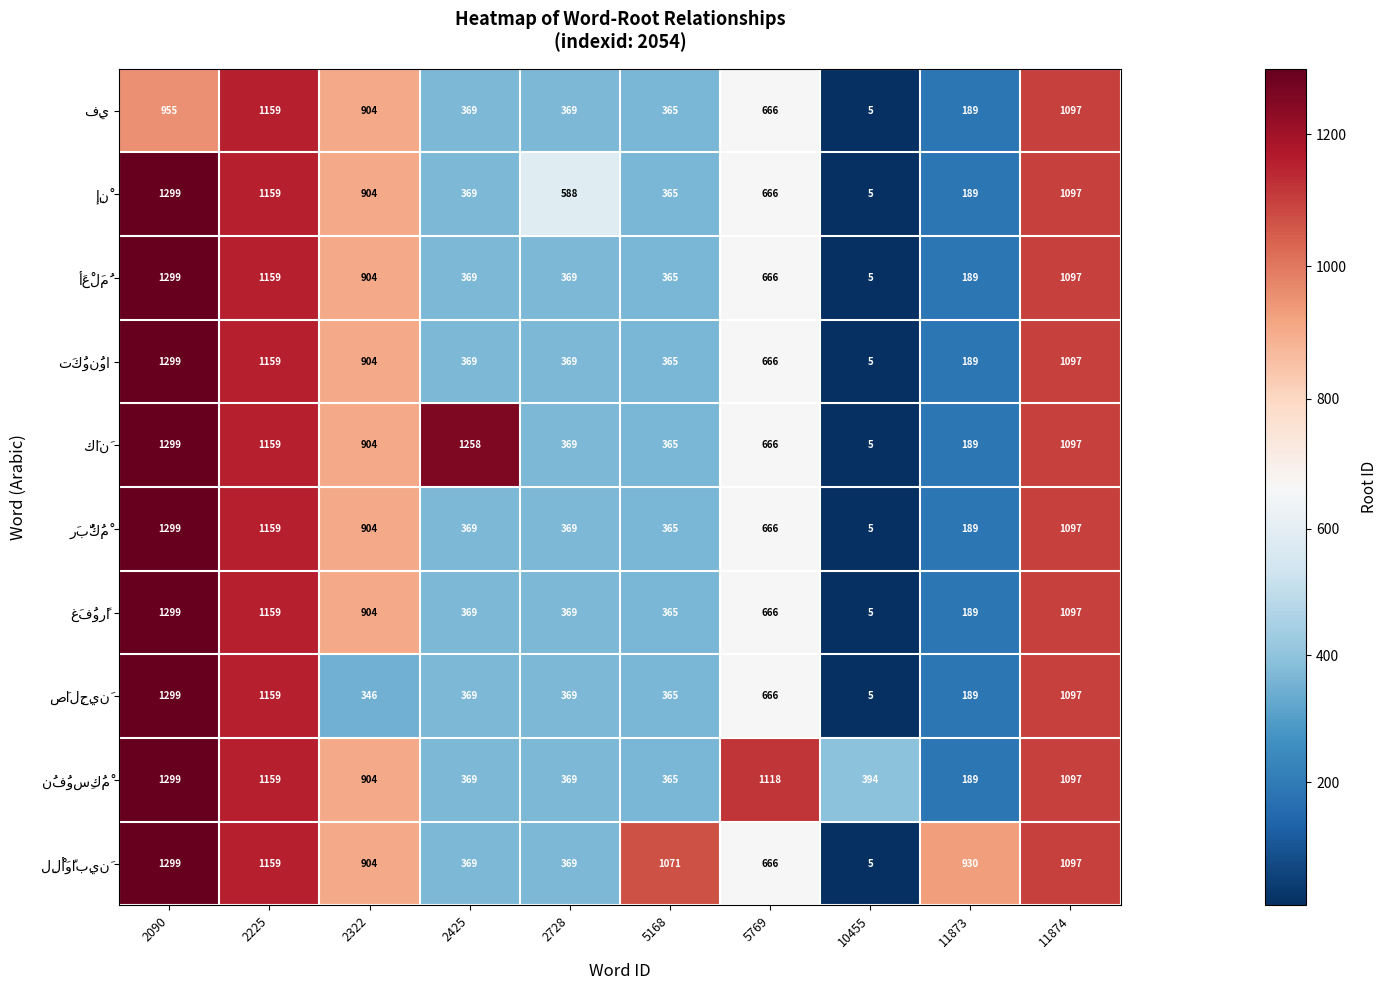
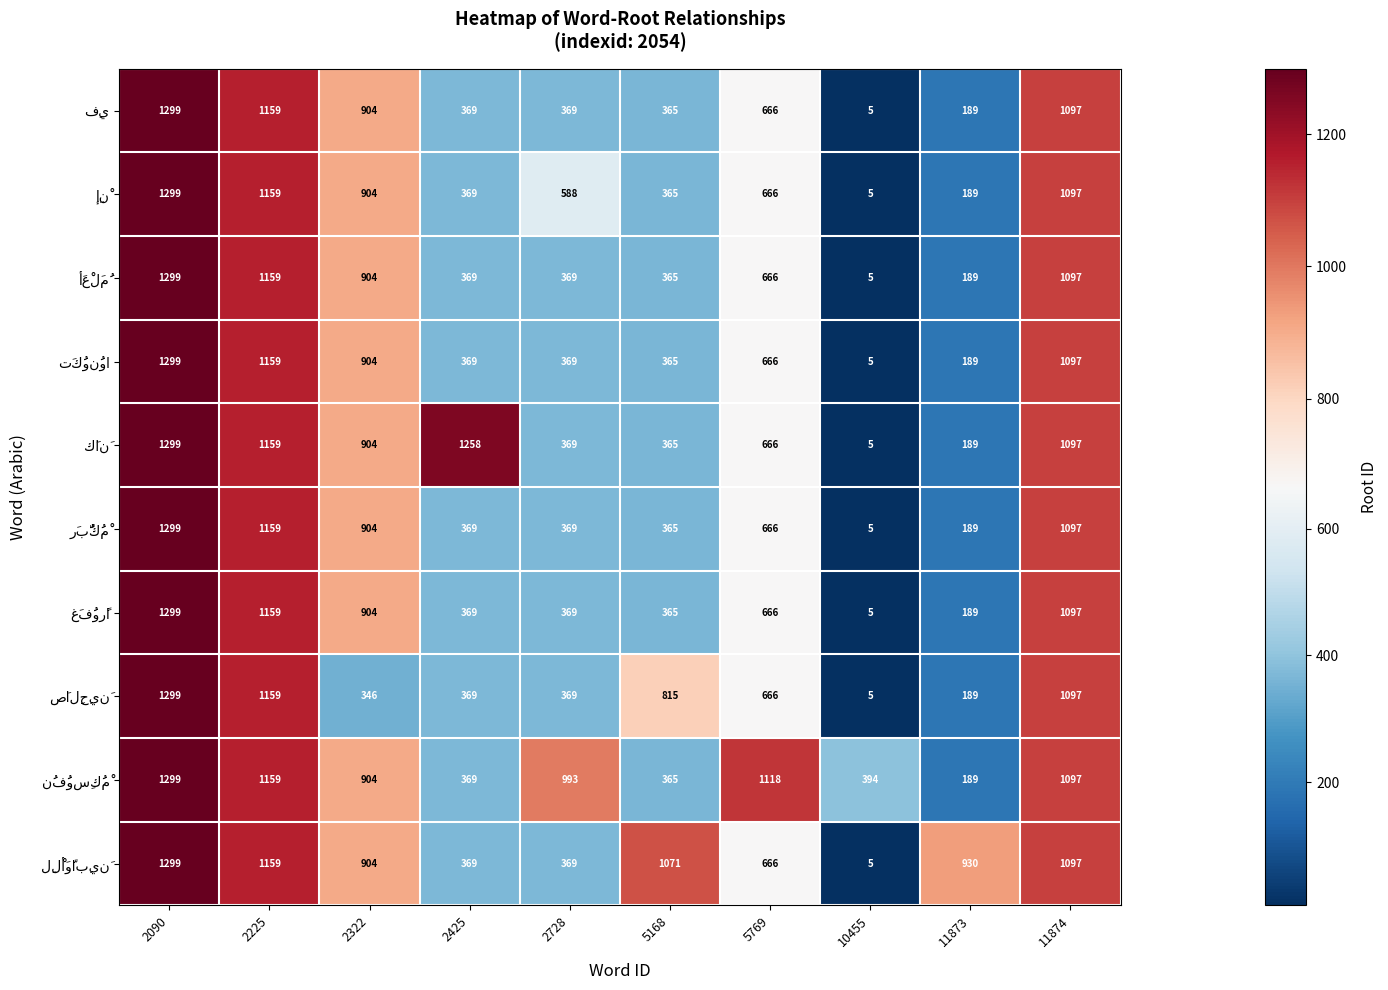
فِي, 2090: 955 -> 1299
صَالِحِينَ, 5168: 365 -> 815
نُفُوسِكُمْ, 2728: 369 -> 993
